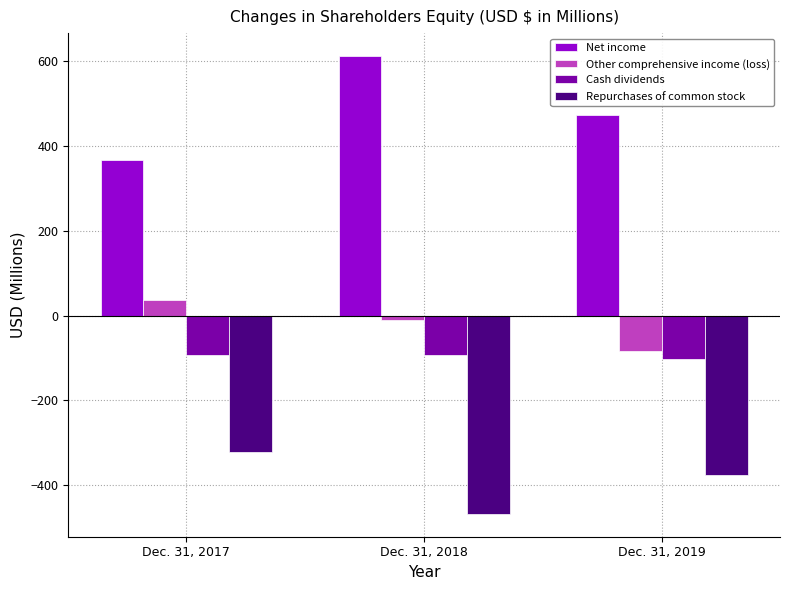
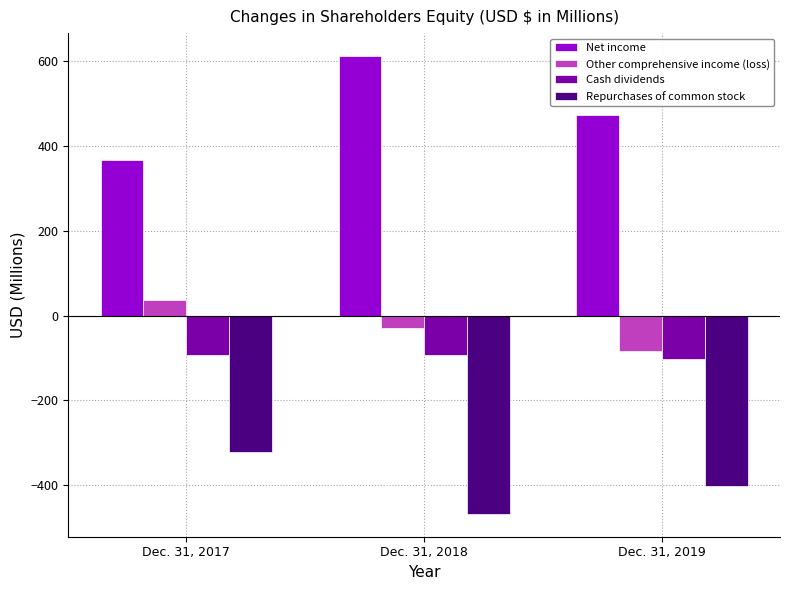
Other comprehensive income (loss), Dec. 31, 2018: -10 -> -30
Repurchases of common stock, Dec. 31, 2019: -370 -> -400
